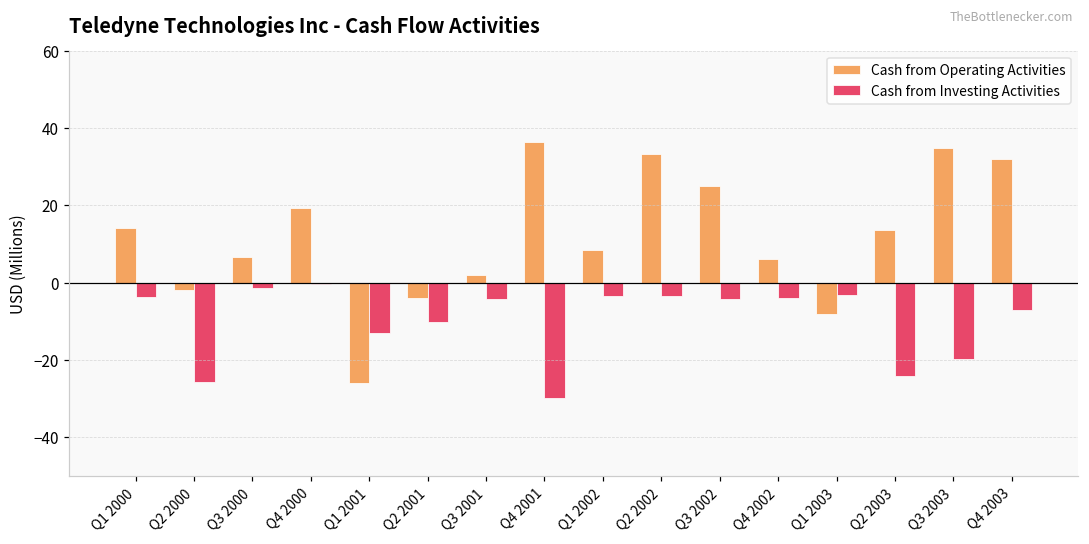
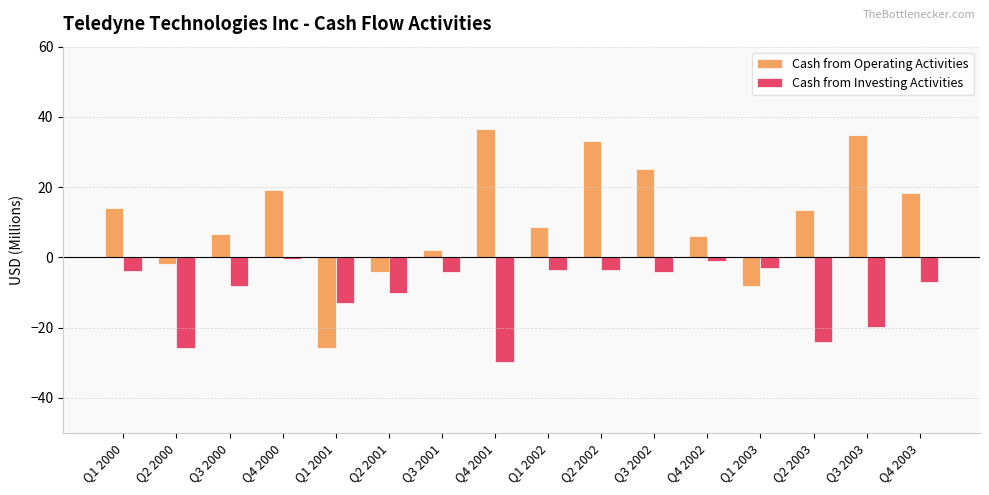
Cash from Investing Activities, Q3 2000: -2 -> -8
Cash from Investing Activities, Q4 2002: -4 -> -1
Cash from Operating Activities, Q4 2003: 32 -> 18
